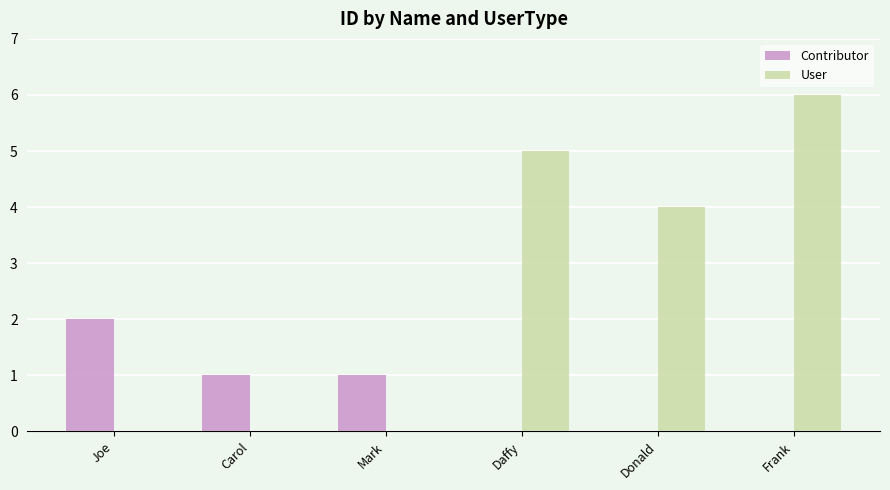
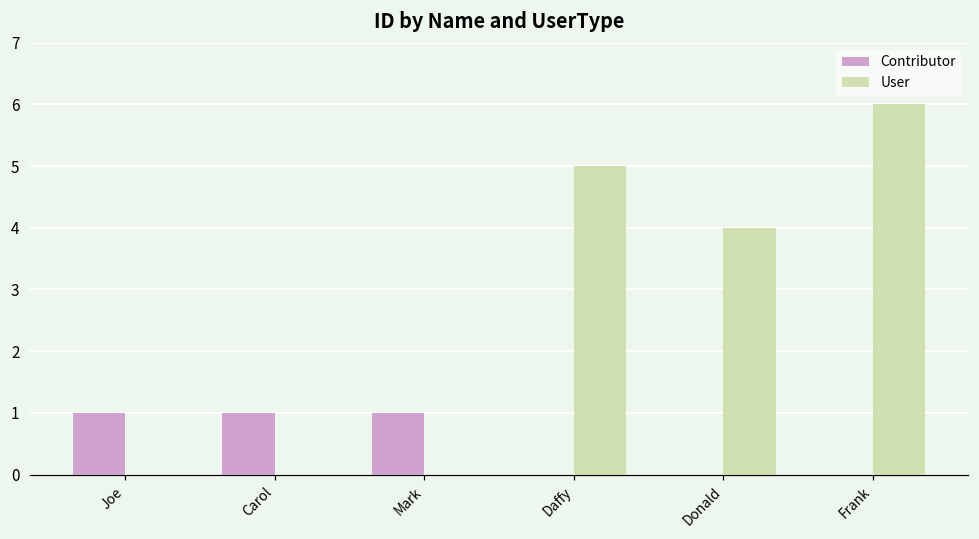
Contributor, Joe: 2 -> 1
